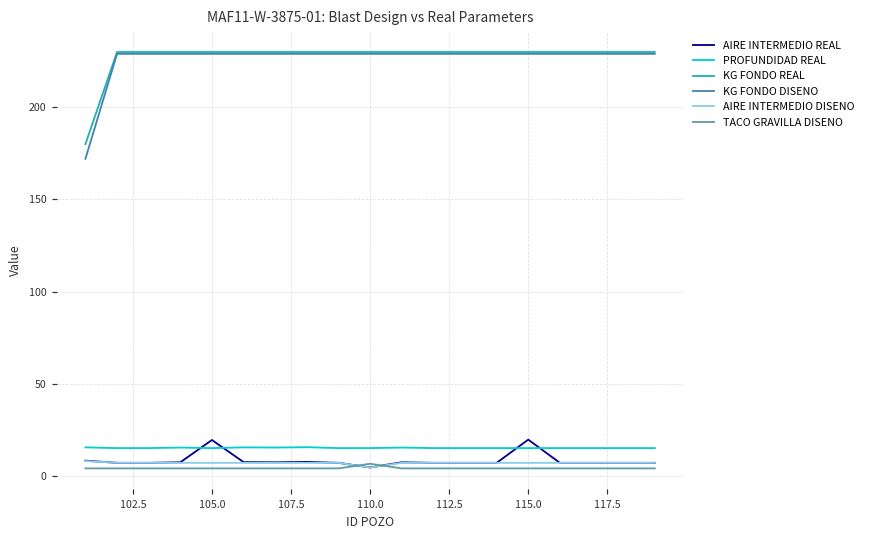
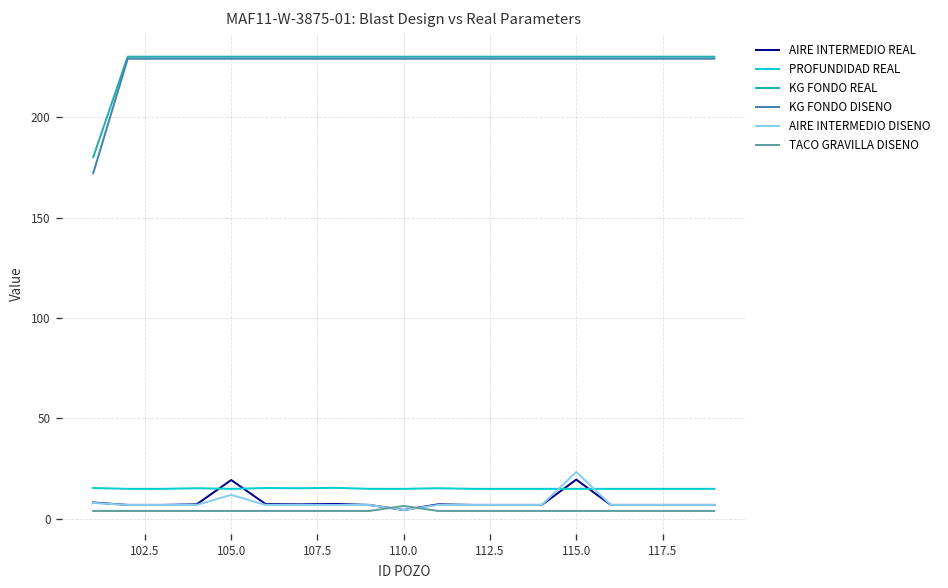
AIRE INTERMEDIO DISENO, 105.0: 7 -> 12
AIRE INTERMEDIO DISENO, 115.0: 7 -> 23
